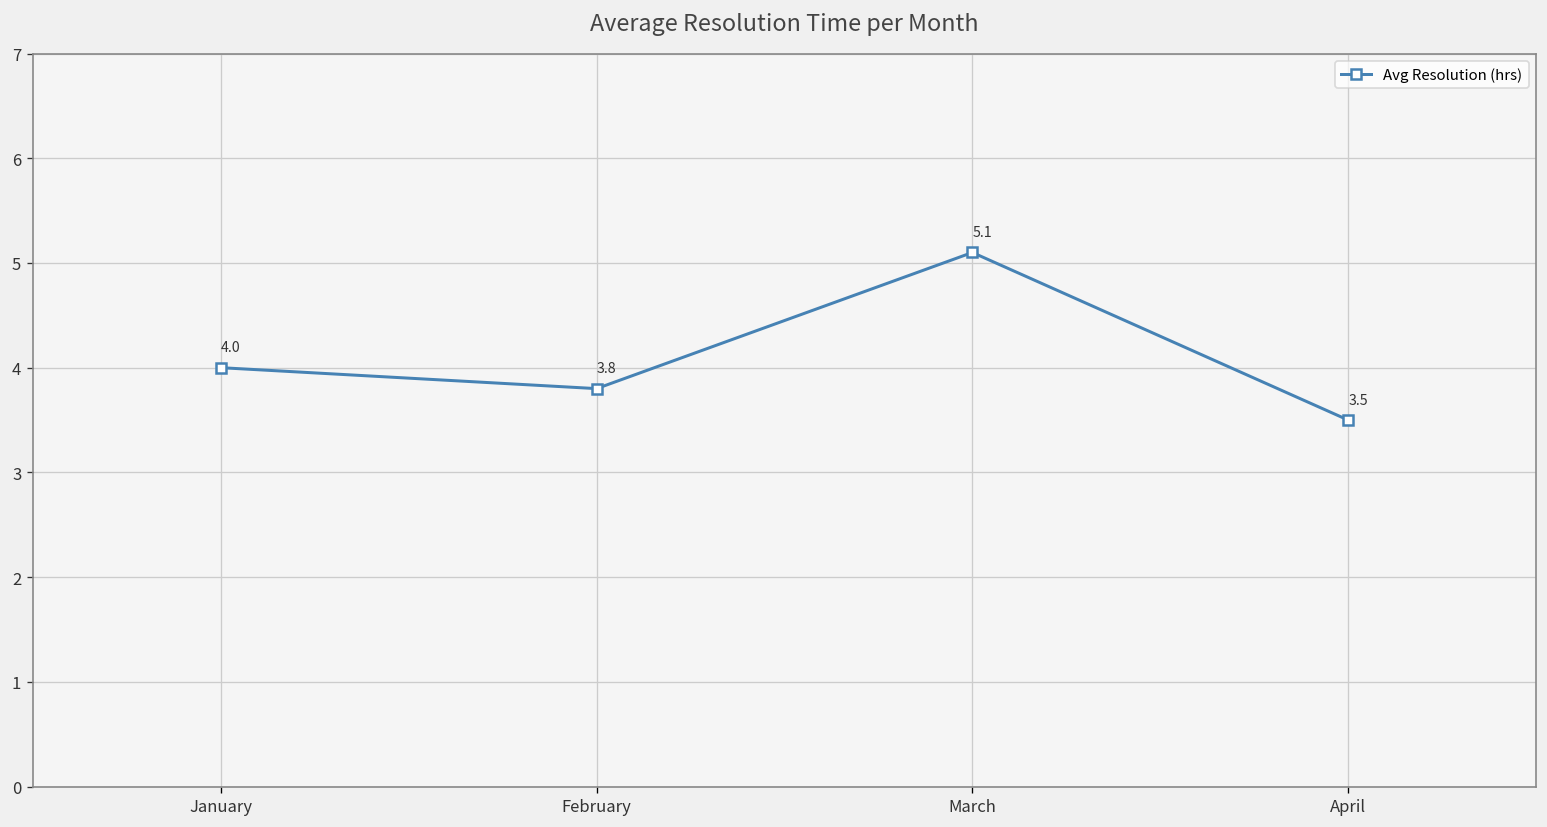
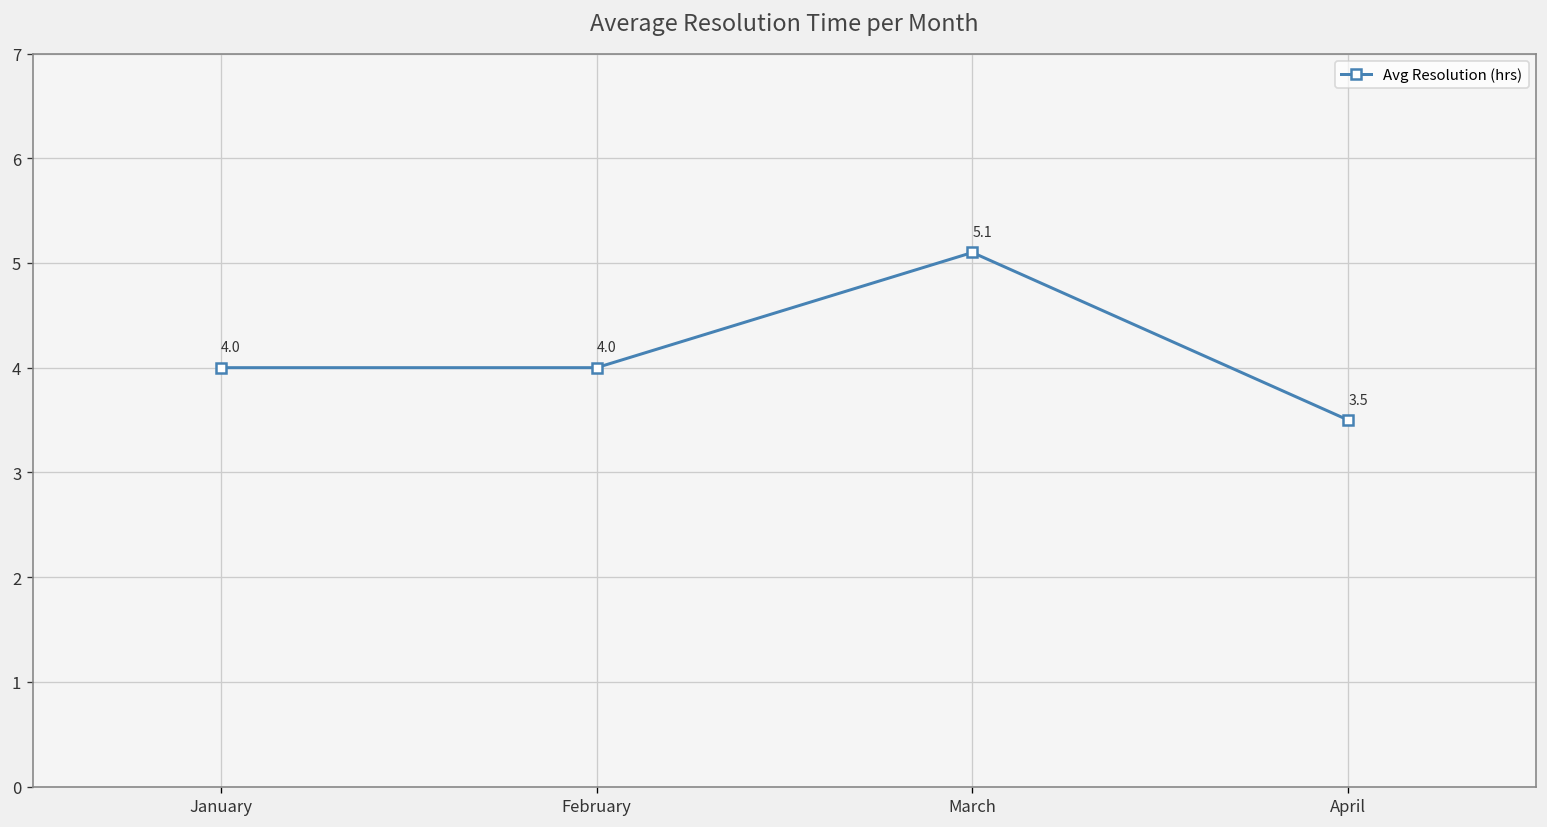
February: 3.8 -> 4.0
